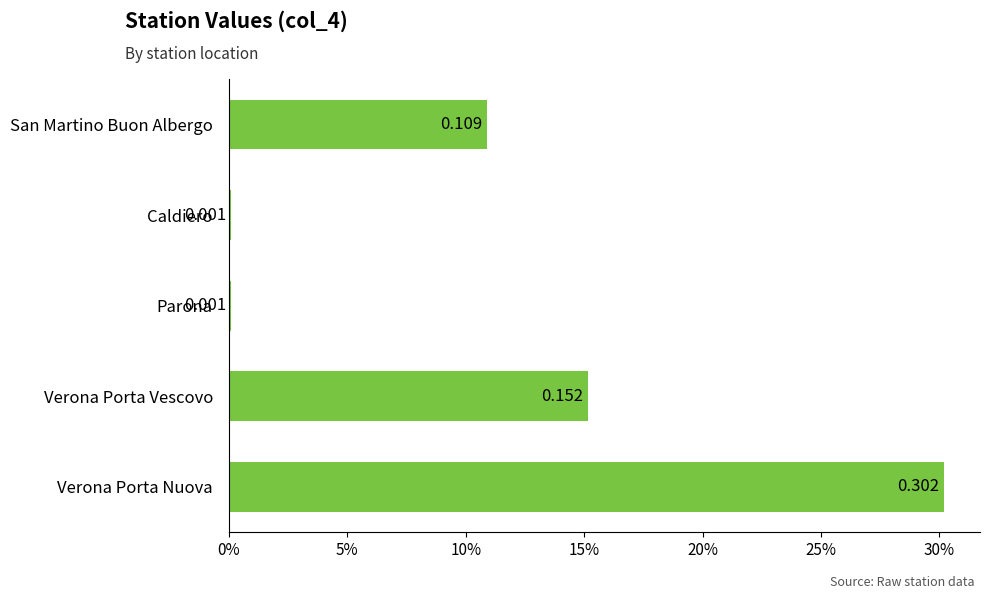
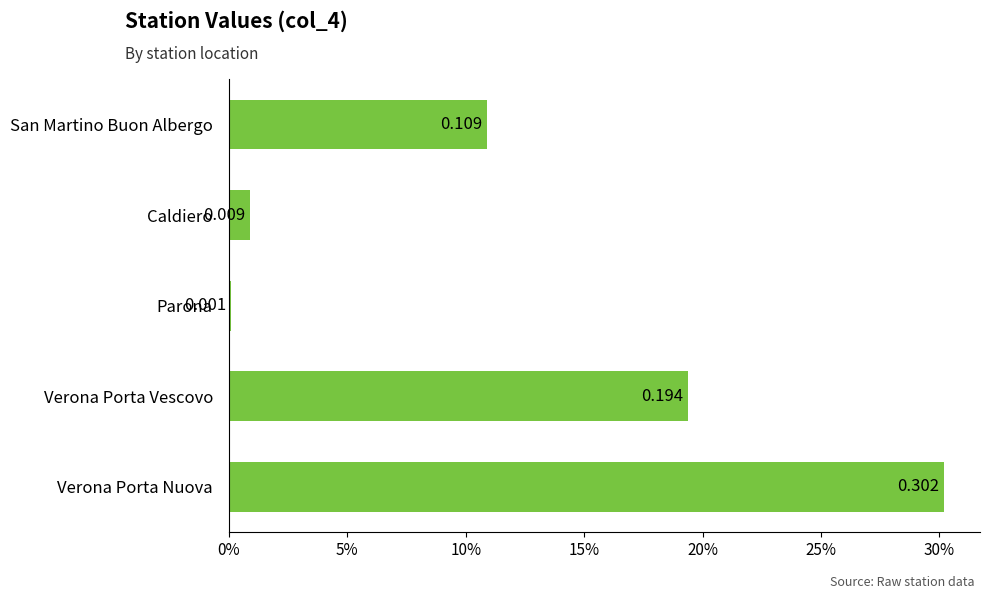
Caldiero: 0.001 -> 0.009
Verona Porta Vescovo: 0.152 -> 0.194
